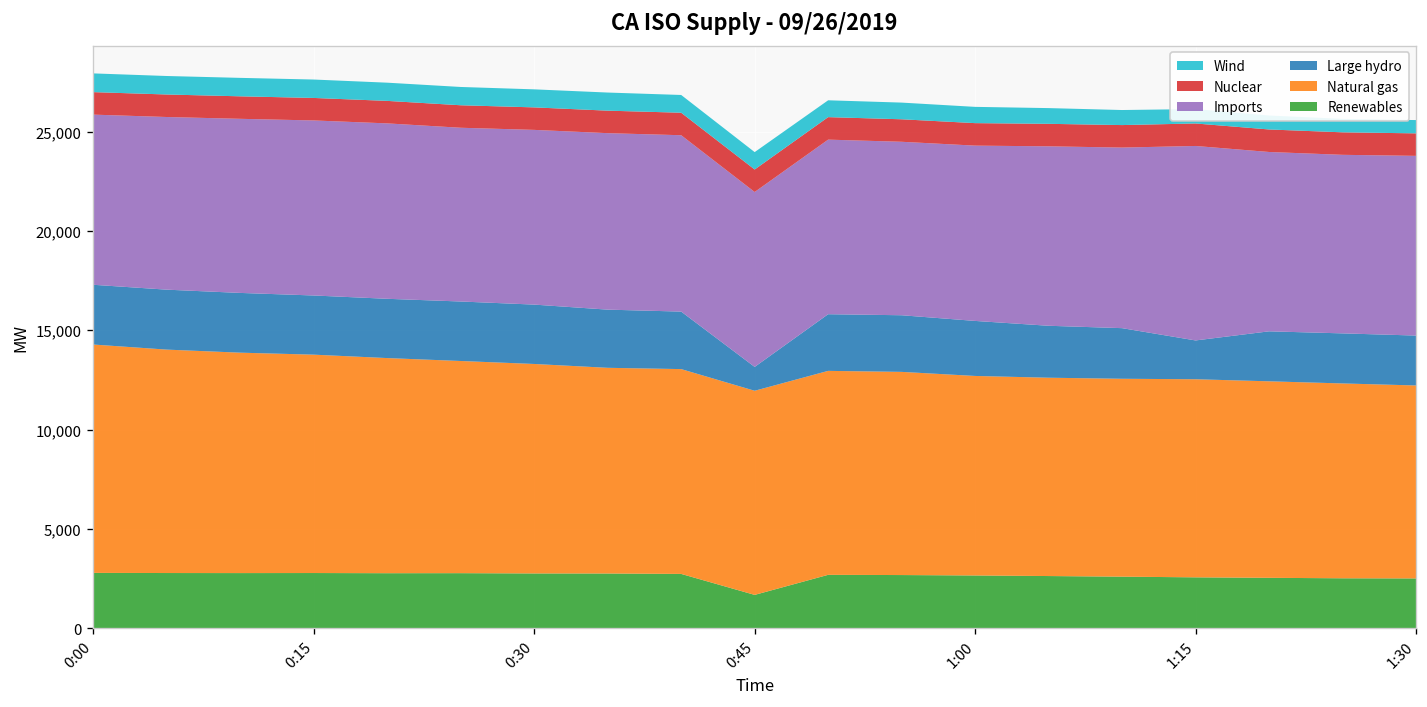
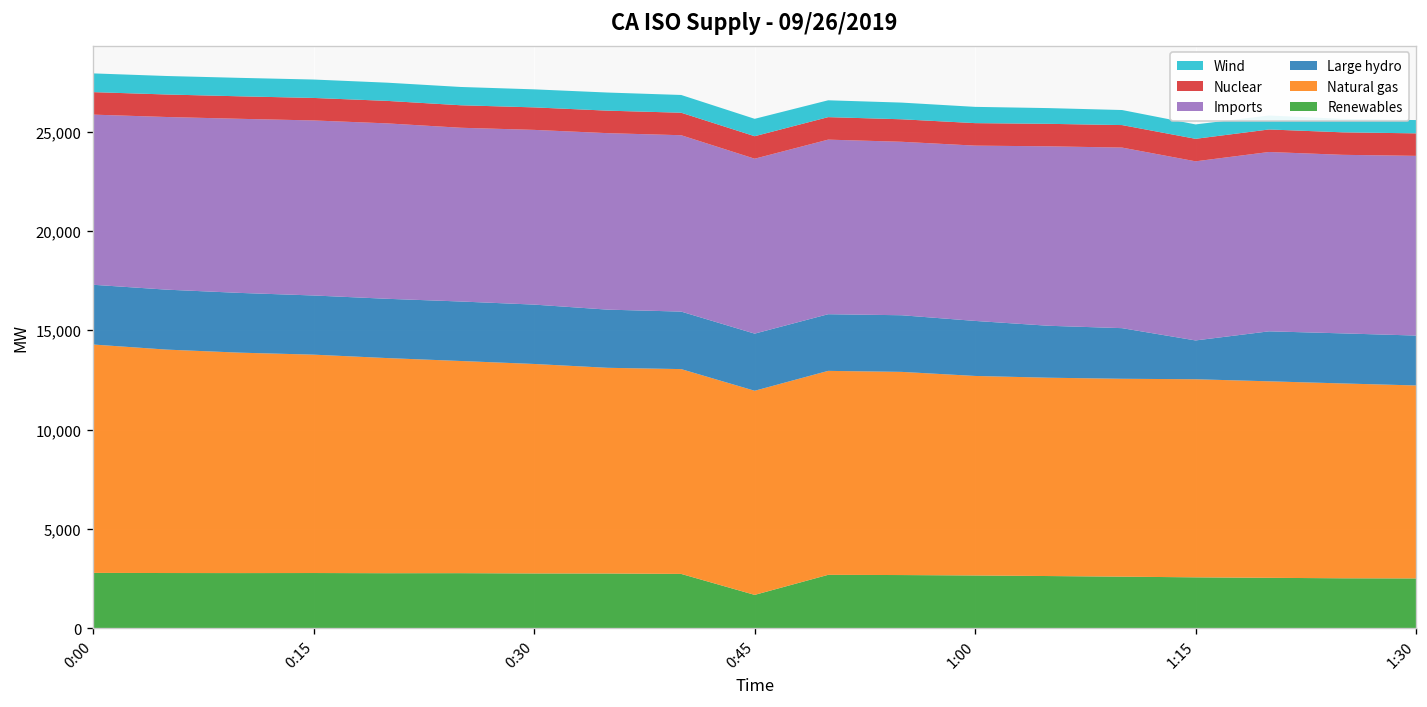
Large hydro, 0:45: 1,200 -> 2,900
Imports, 1:15: 9,800 -> 9,000
